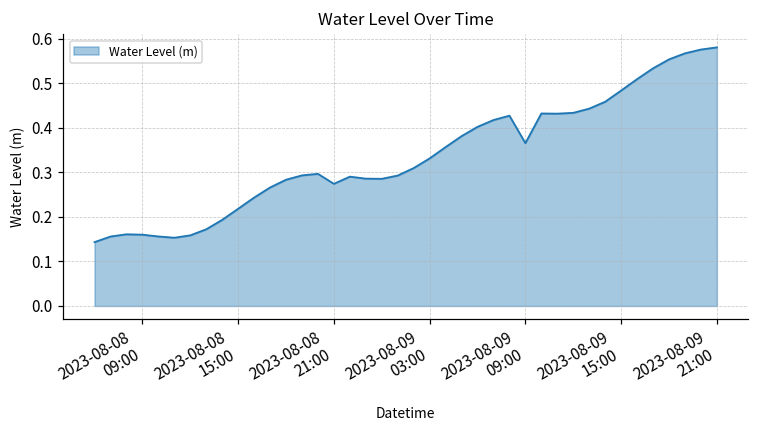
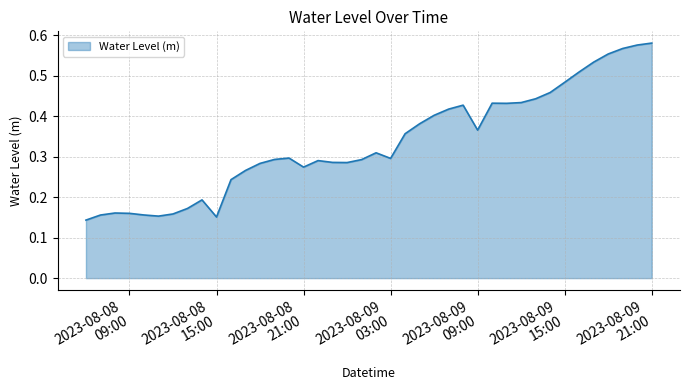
2023-08-08 15:00: 0.22 -> 0.15
2023-08-09 03:00: 0.33 -> 0.30
